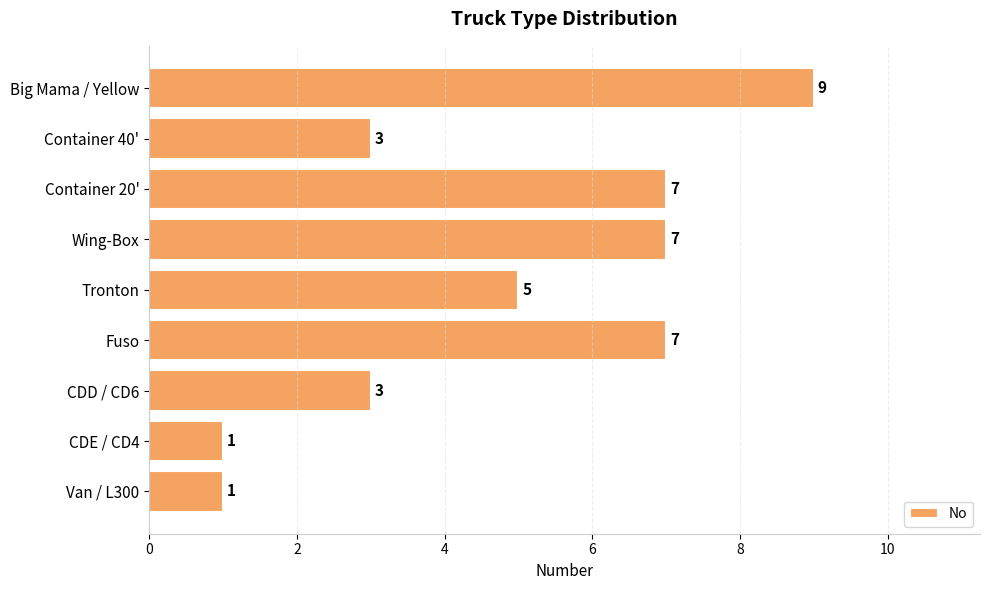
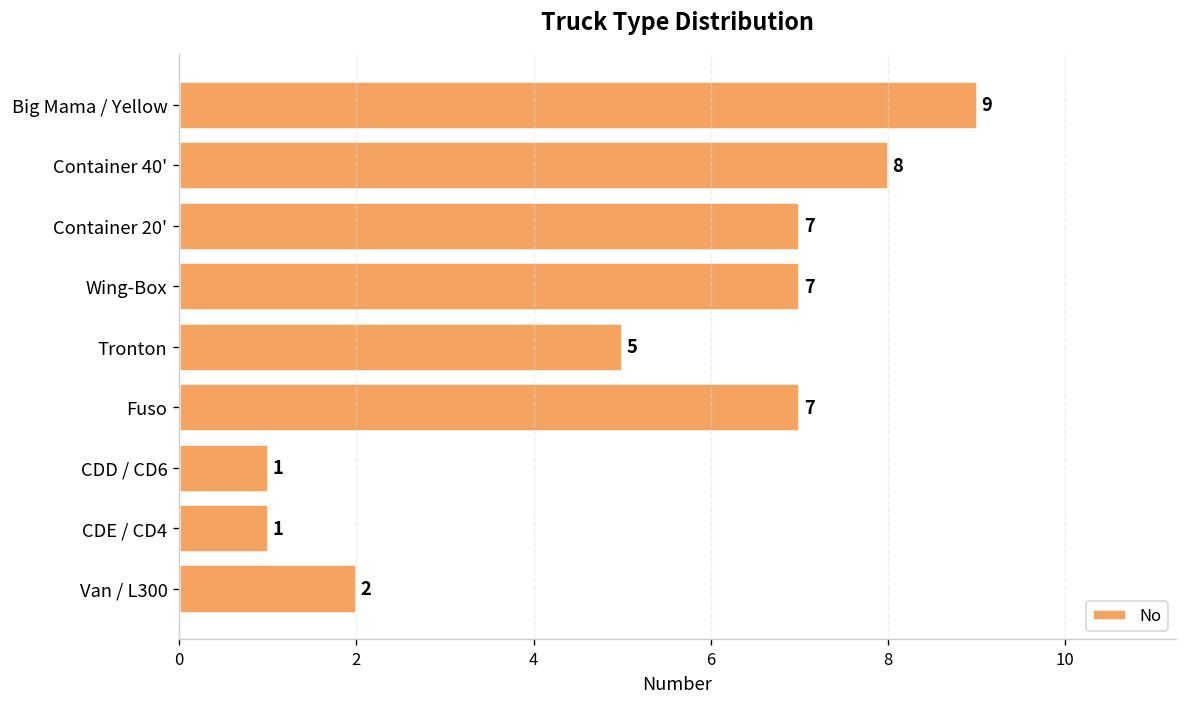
Container 40': 3 -> 8
CDD / CD6: 3 -> 1
Van / L300: 1 -> 2
